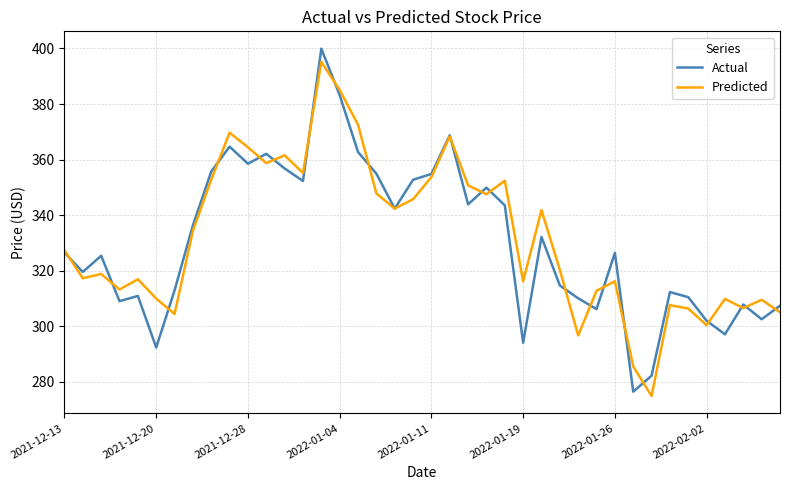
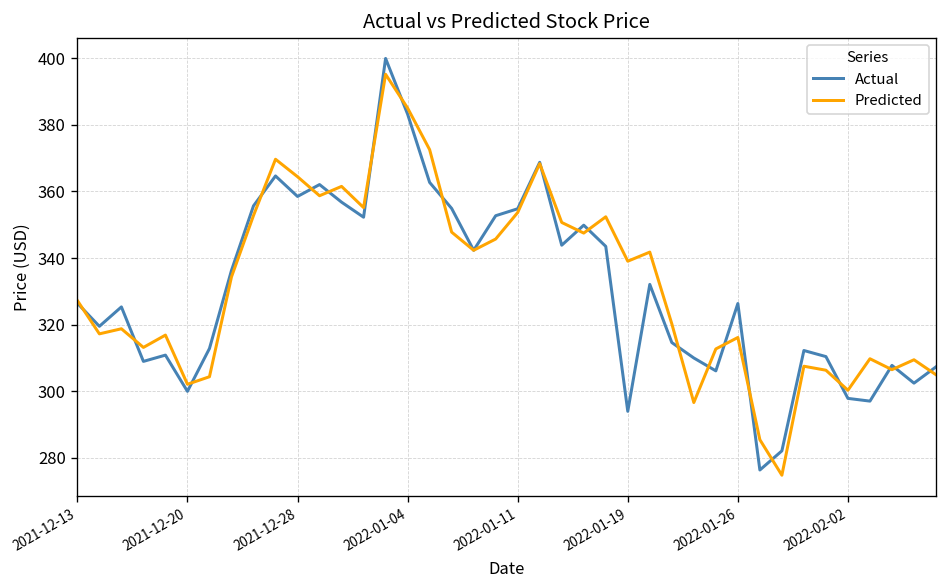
Actual, 2021-12-20: 292 -> 300
Predicted, 2021-12-20: 310 -> 302
Predicted, 2022-01-19: 316 -> 339
Actual, 2022-02-02: 302 -> 298
